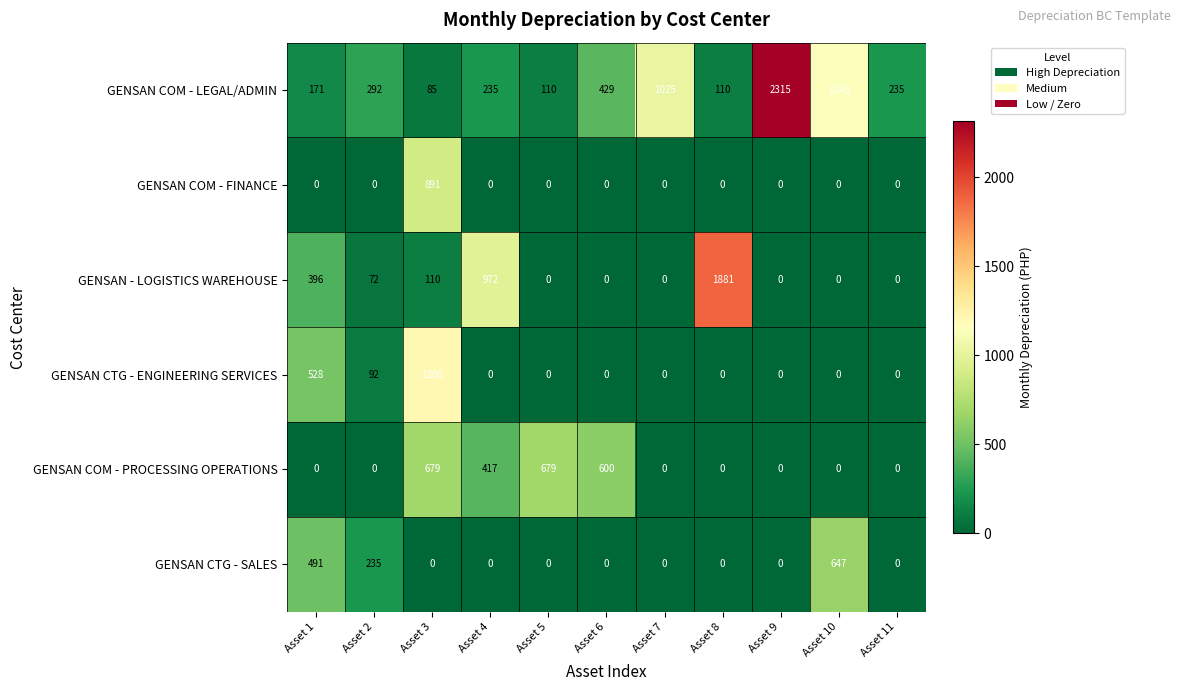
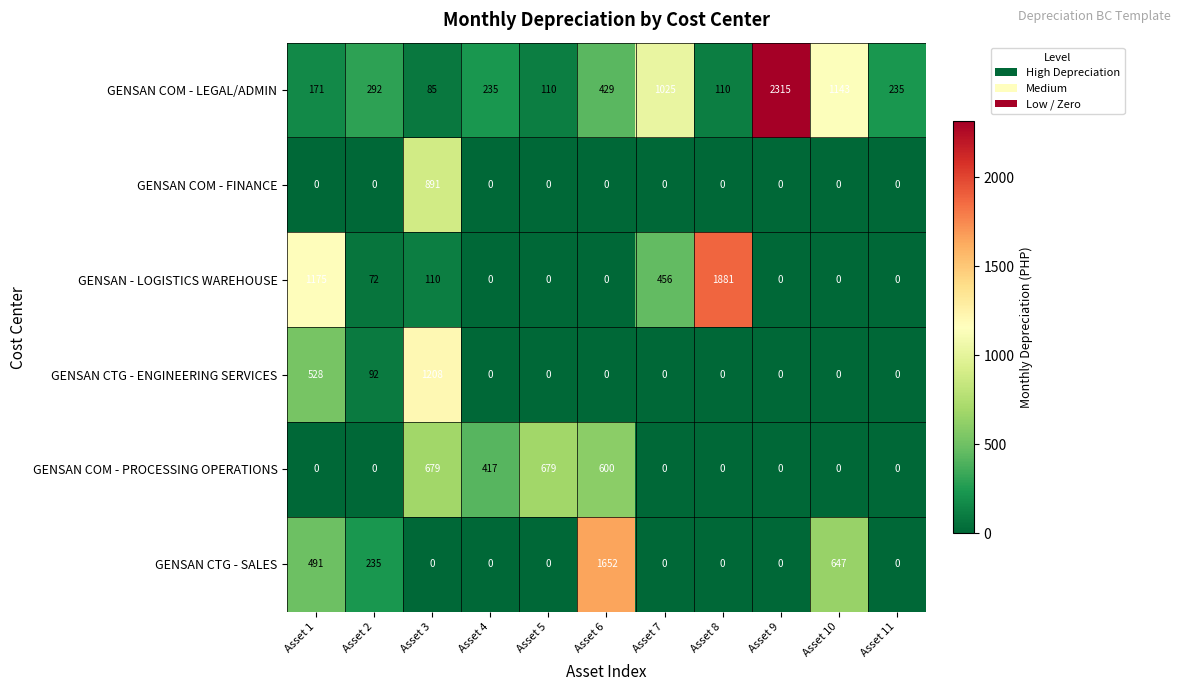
GENSAN - LOGISTICS WAREHOUSE, Asset 1: 396 -> 1175
GENSAN - LOGISTICS WAREHOUSE, Asset 4: 972 -> 0
GENSAN - LOGISTICS WAREHOUSE, Asset 7: 0 -> 456
GENSAN CTG - SALES, Asset 6: 0 -> 1652
